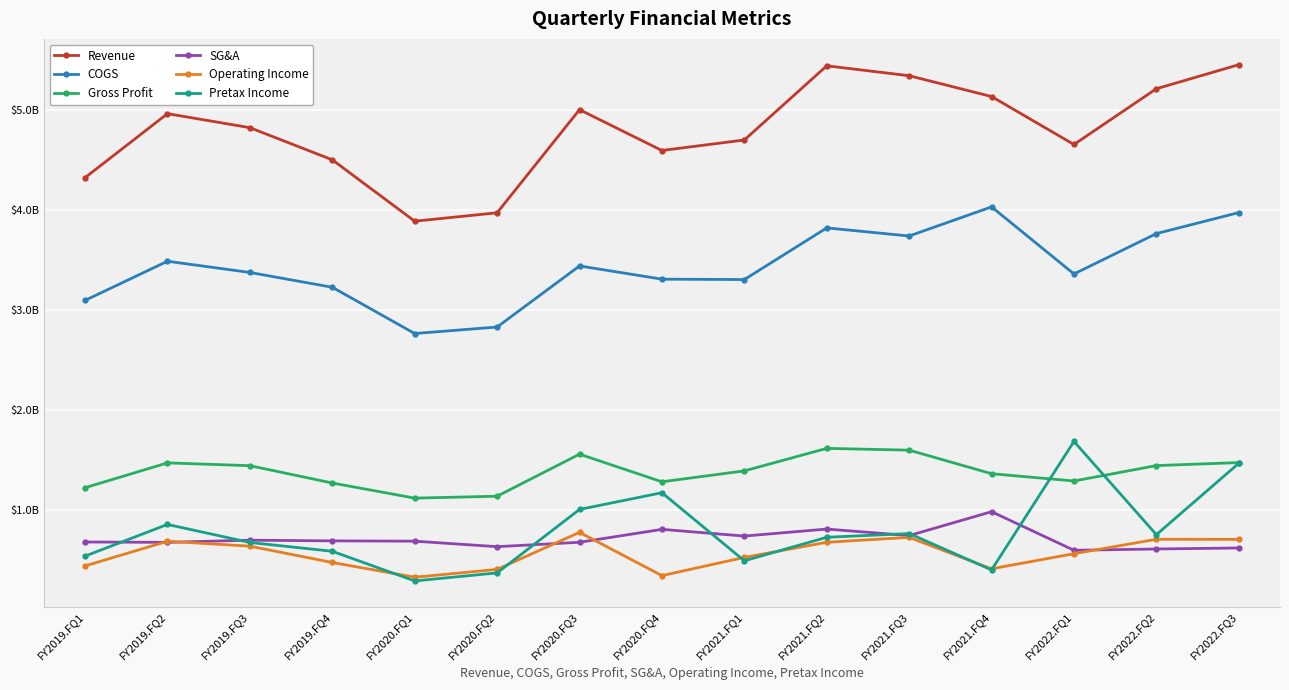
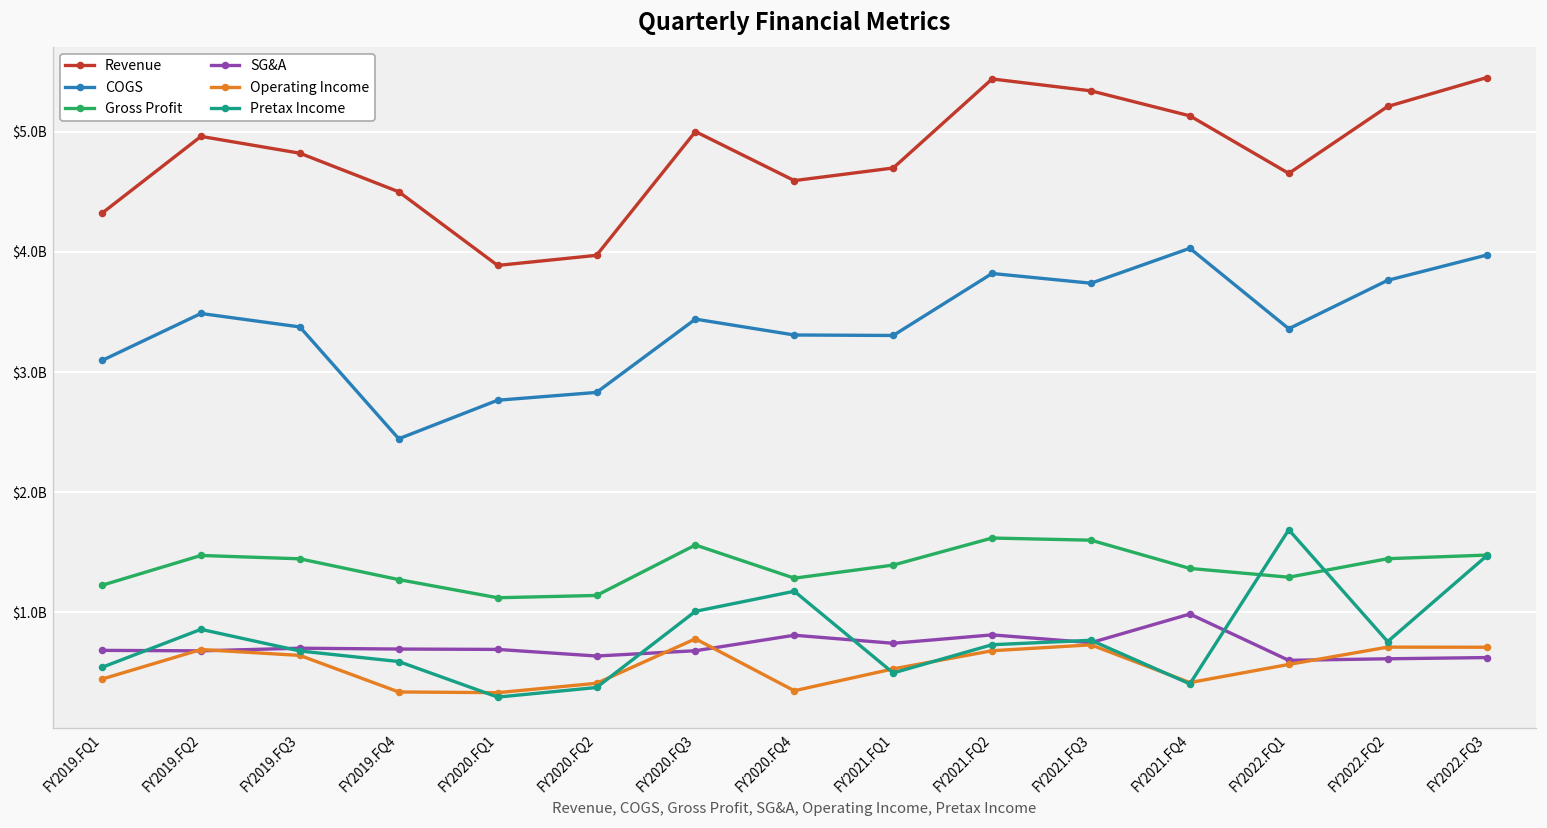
COGS, FY2019.FQ4: $3230000000 -> $2450000000
Operating Income, FY2019.FQ4: $480000000 -> $340000000
